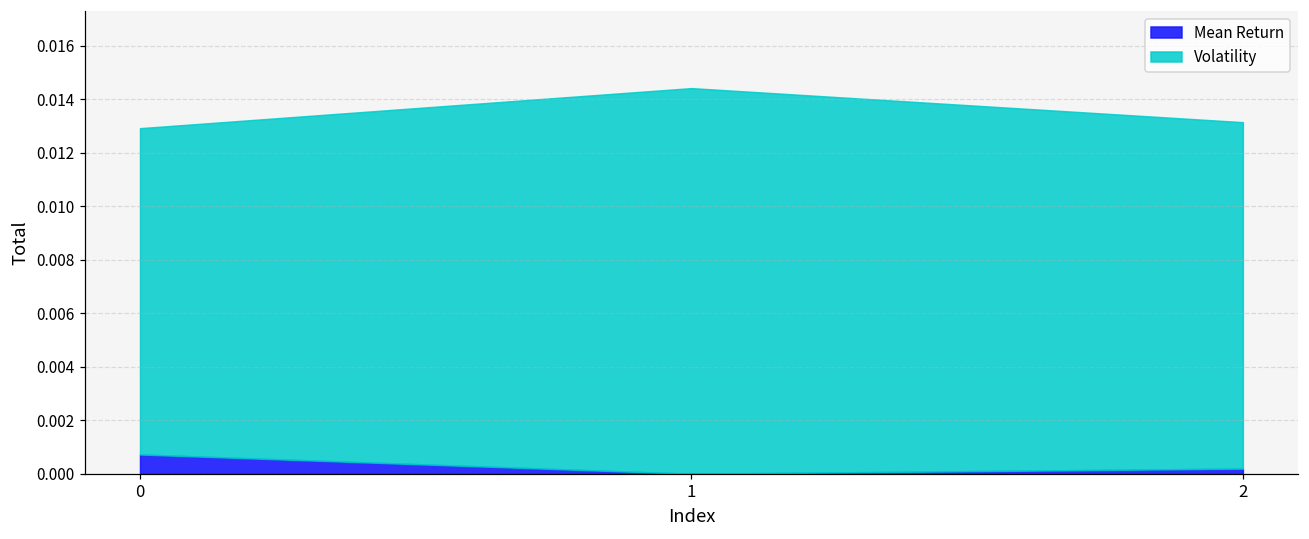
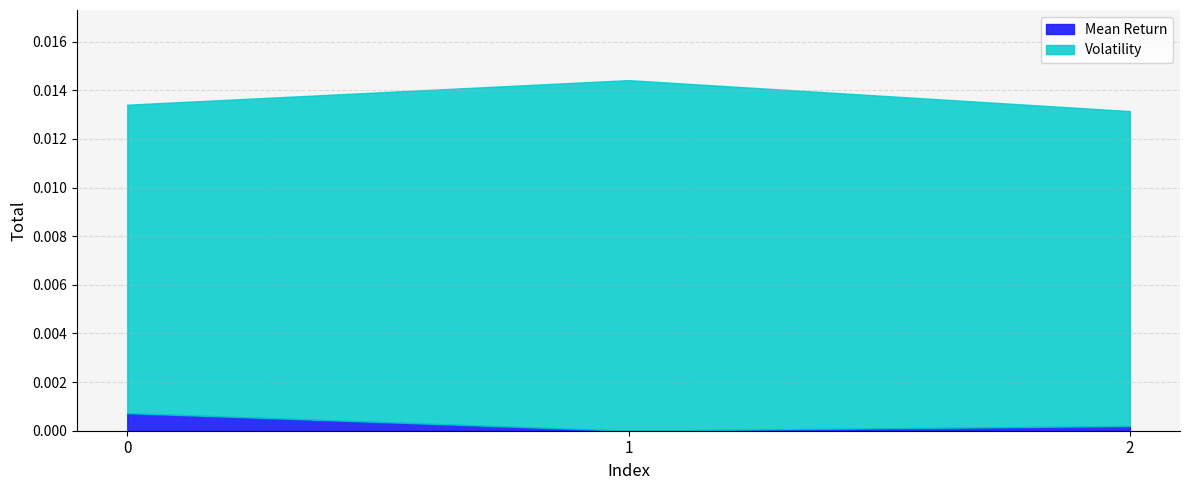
Volatility, 0: 0.0122 -> 0.0127
